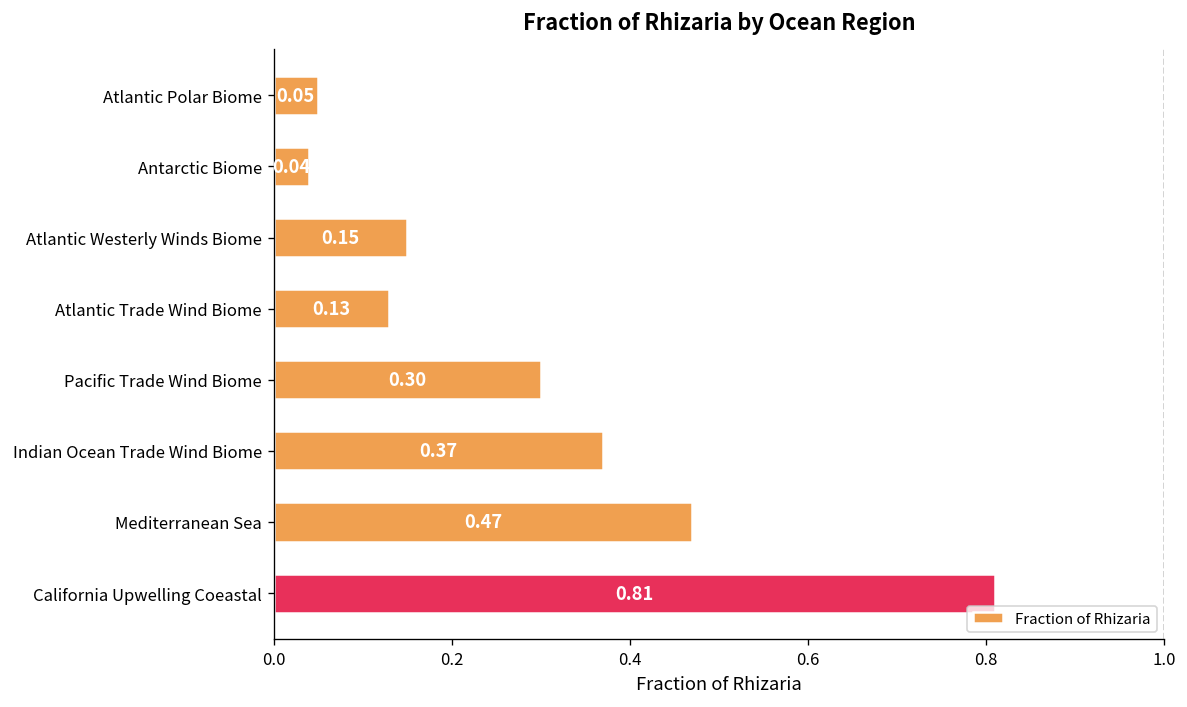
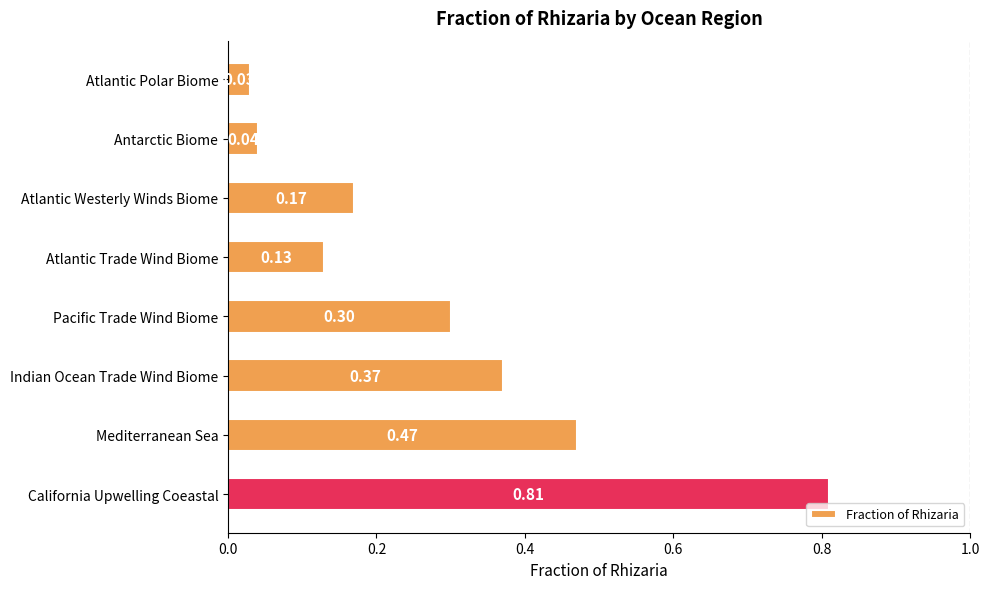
Atlantic Polar Biome: 0.05 -> 0.03
Atlantic Westerly Winds Biome: 0.15 -> 0.17
